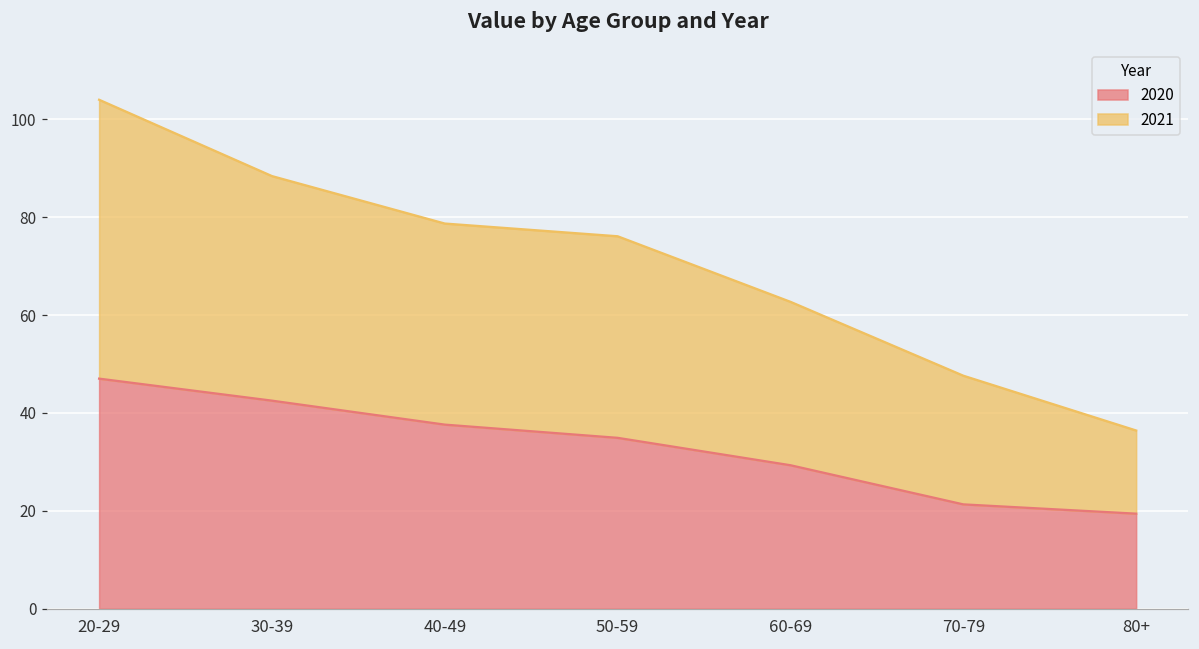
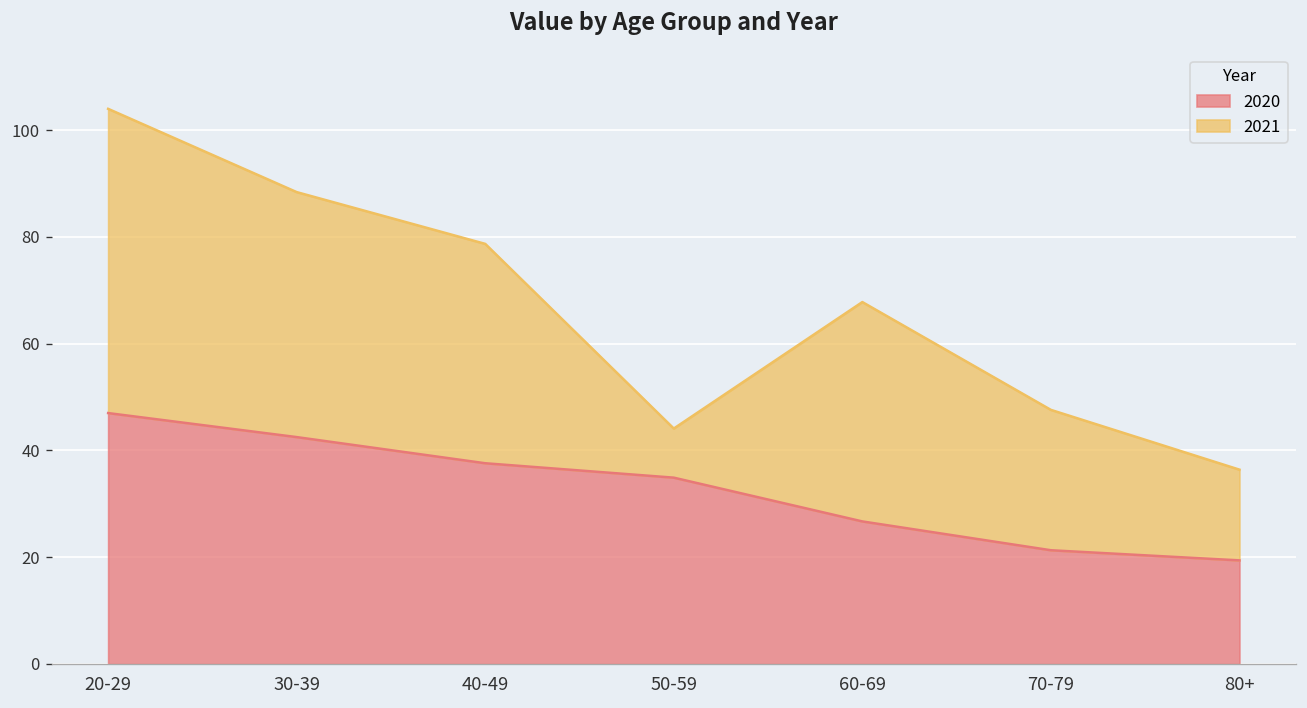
2021, 50-59: 41 -> 9
2020, 60-69: 29 -> 27
2021, 60-69: 33 -> 41
